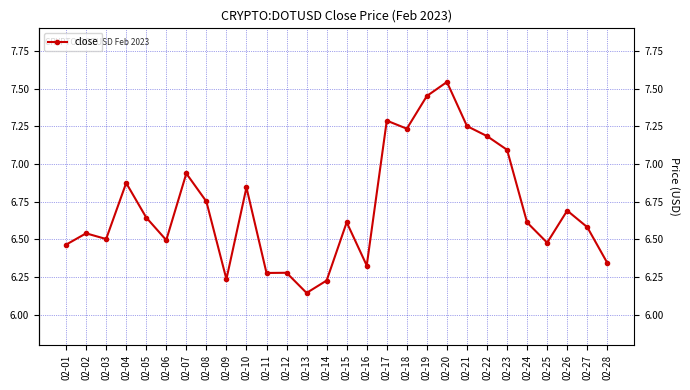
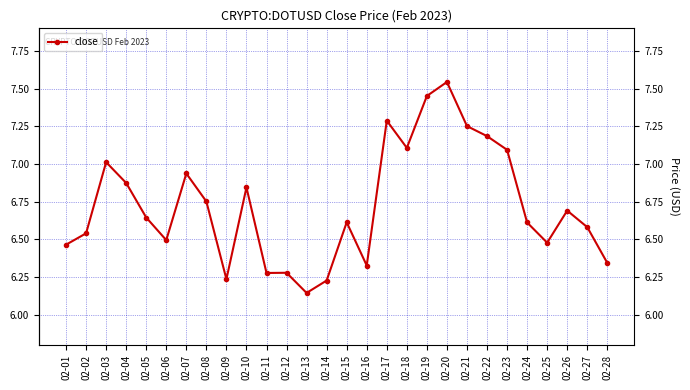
02-03: 6.50 -> 7.01
02-18: 7.23 -> 7.11
